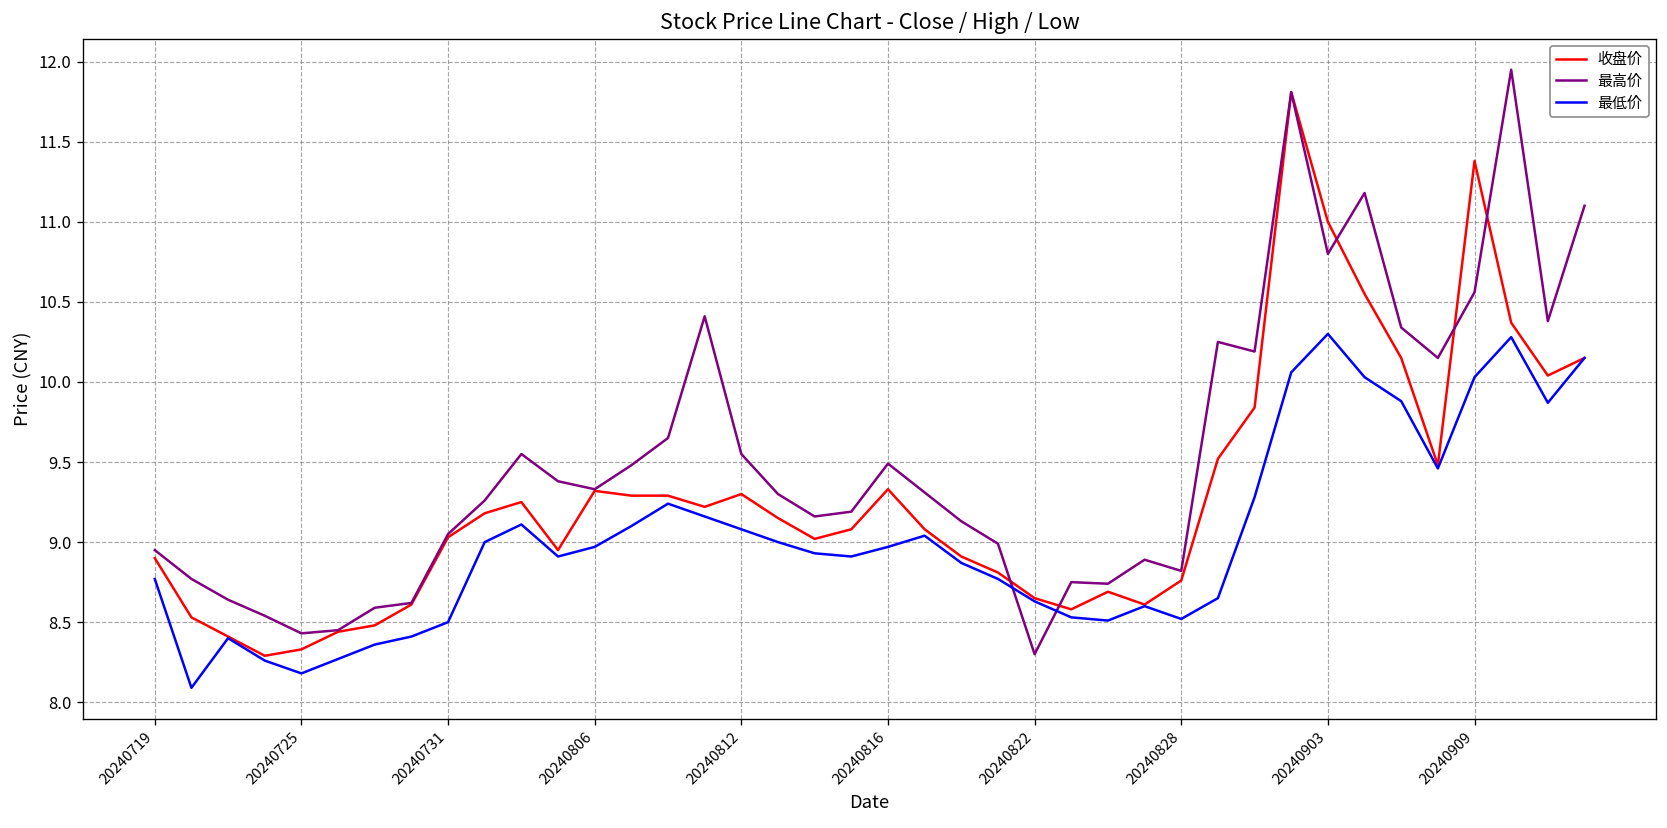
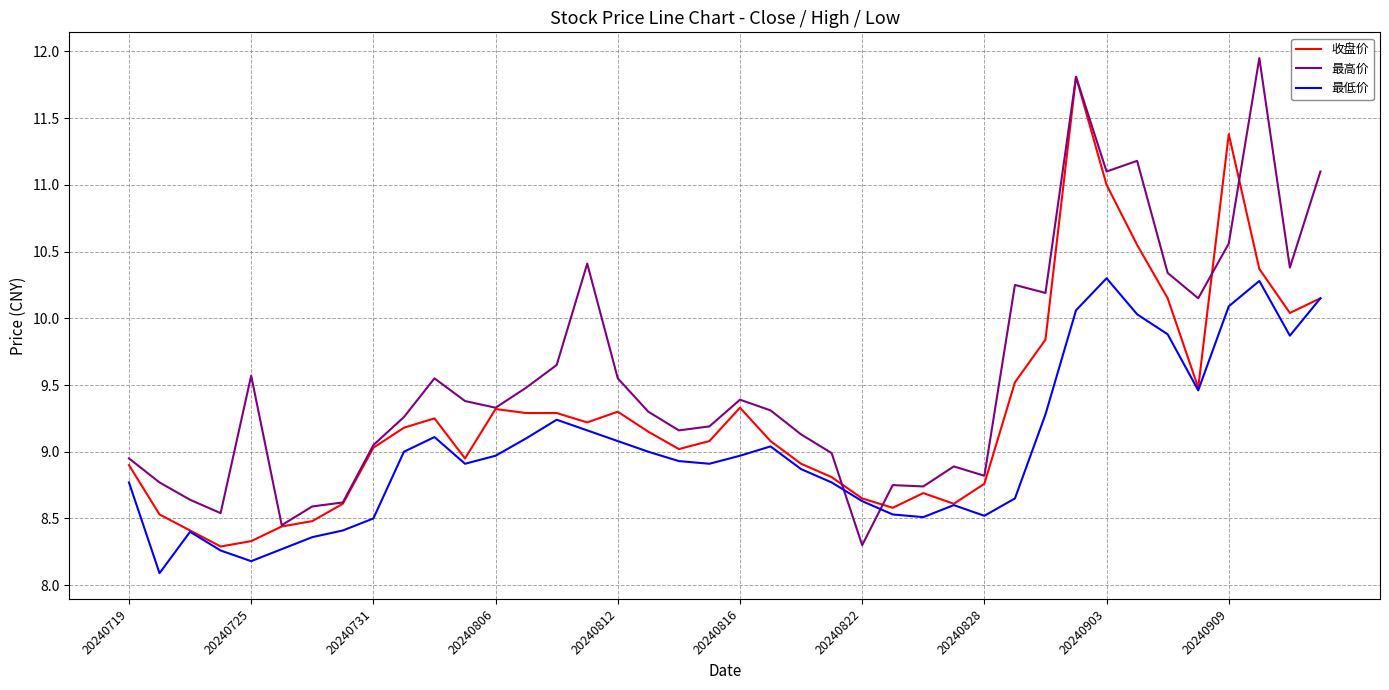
最高价, 20240725: 8.43 -> 9.57
最高价, 20240816: 9.49 -> 9.39
最高价, 20240903: 10.8 -> 11.1
最低价, 20240909: 10.03 -> 10.09
